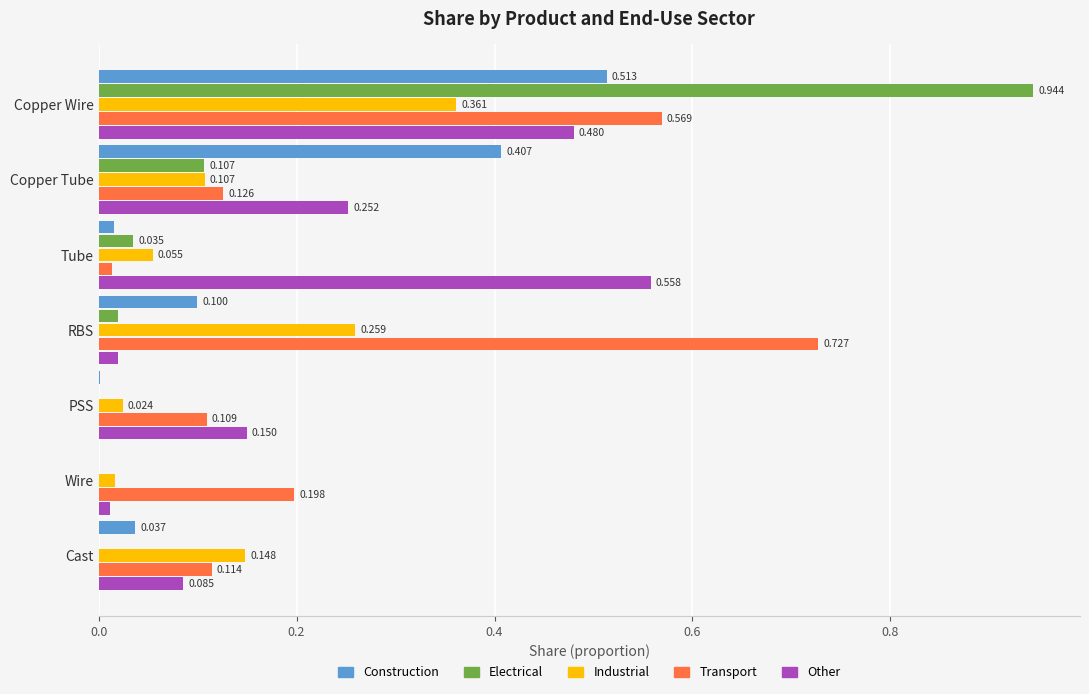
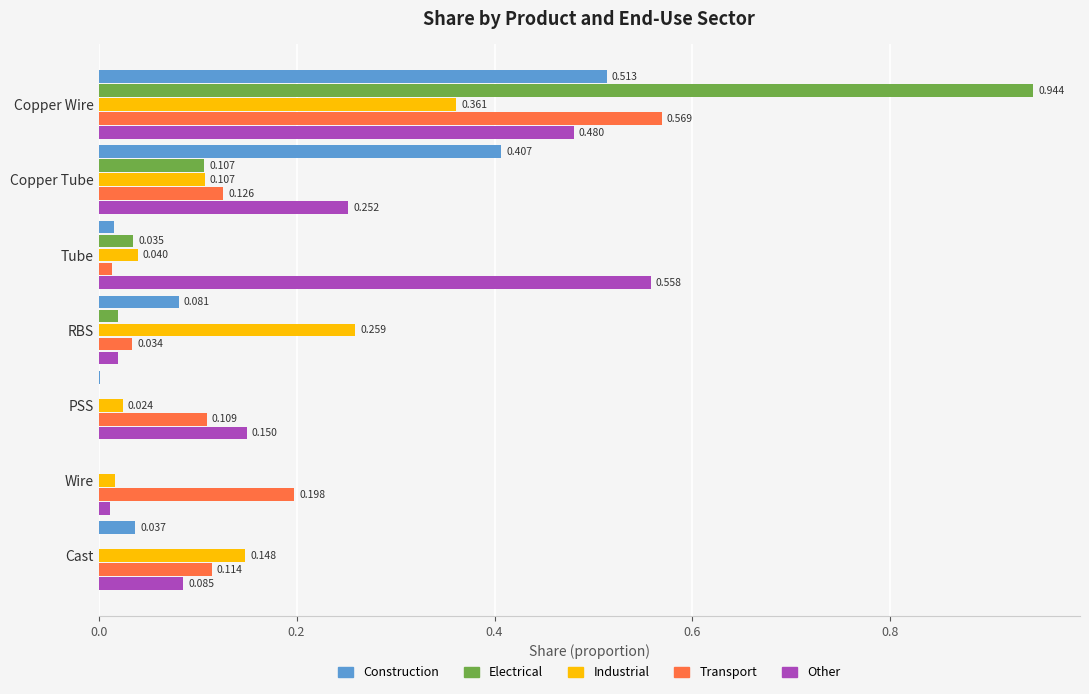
Industrial, Tube: 0.055 -> 0.040
Construction, RBS: 0.100 -> 0.081
Transport, RBS: 0.727 -> 0.034
